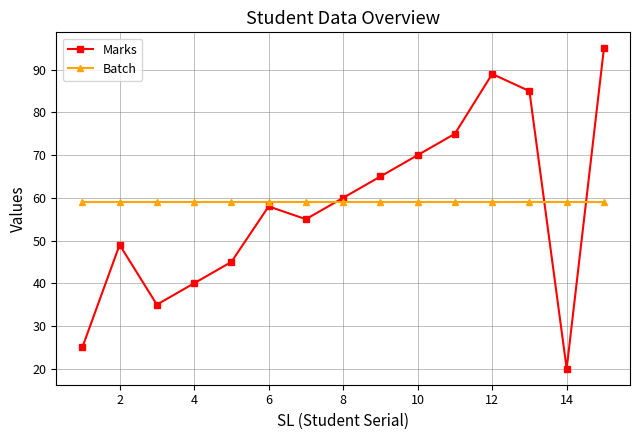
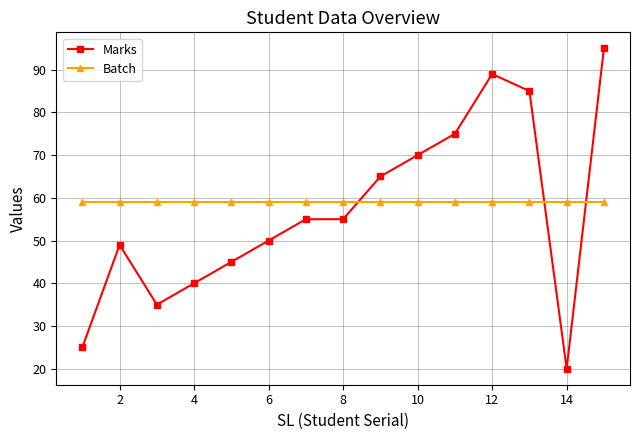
Marks, 6: 58 -> 50
Marks, 8: 60 -> 55
